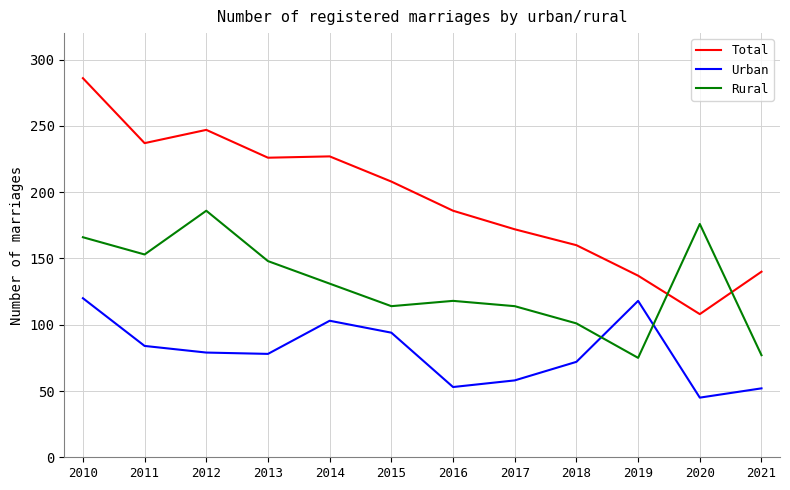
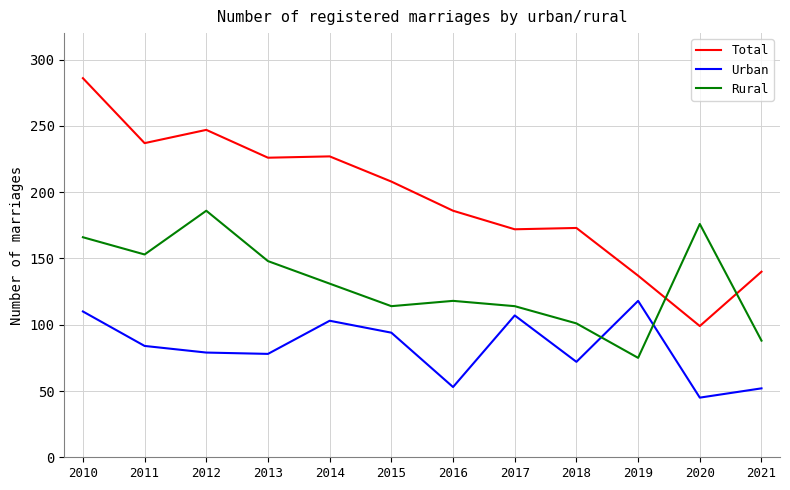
Urban, 2010: 120 -> 110
Urban, 2017: 58 -> 107
Total, 2018: 160 -> 173
Total, 2020: 108 -> 99
Rural, 2021: 77 -> 88
